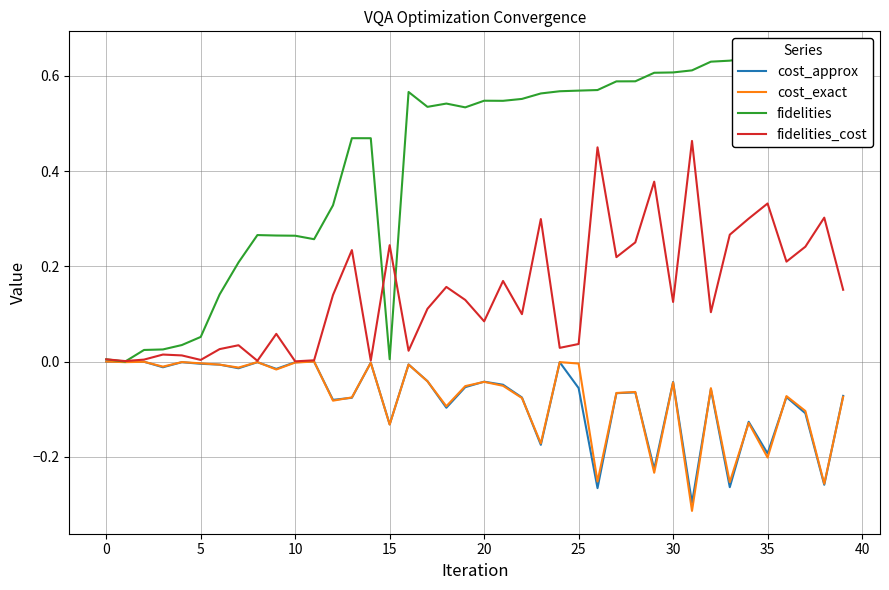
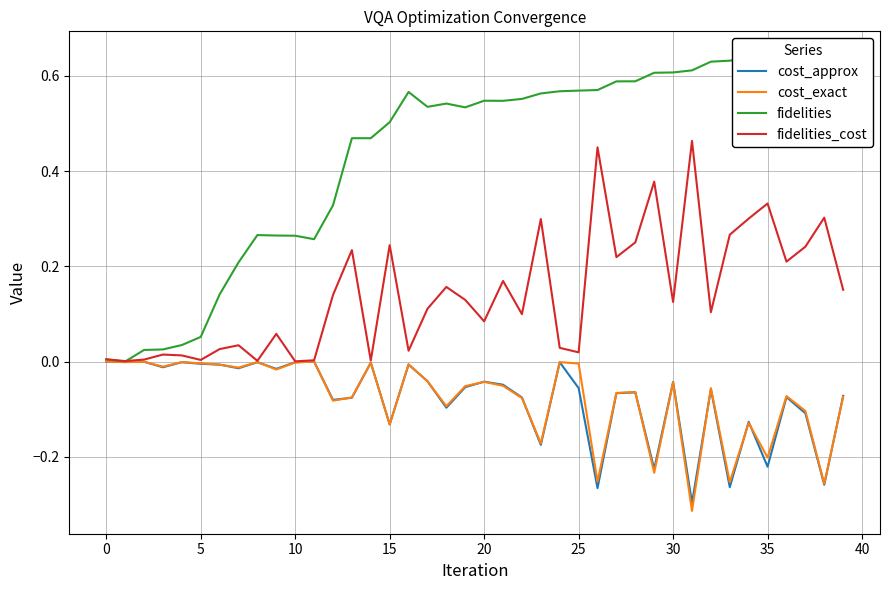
fidelities, 15: 0.00 -> 0.50
fidelities_cost, 25: 0.04 -> 0.02
cost_approx, 35: -0.19 -> -0.22
